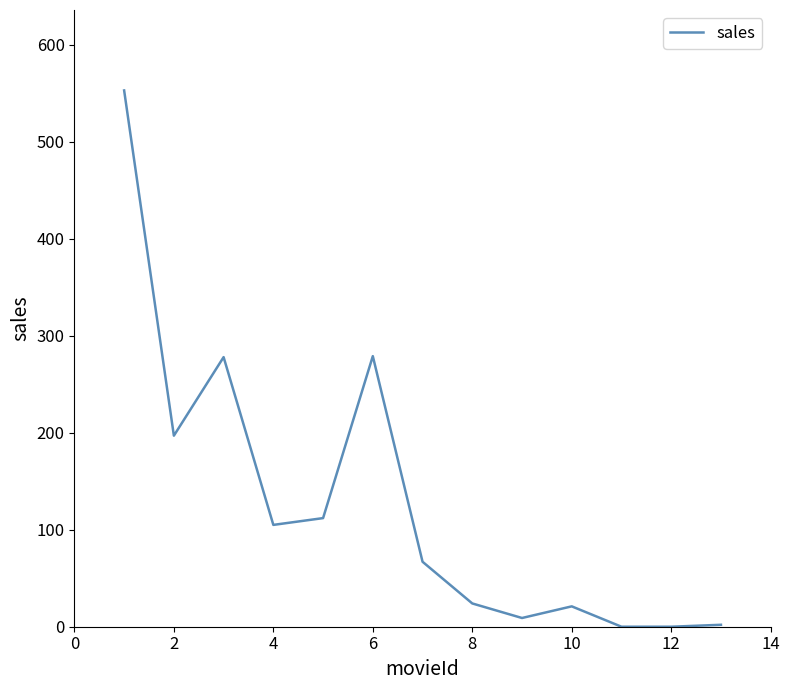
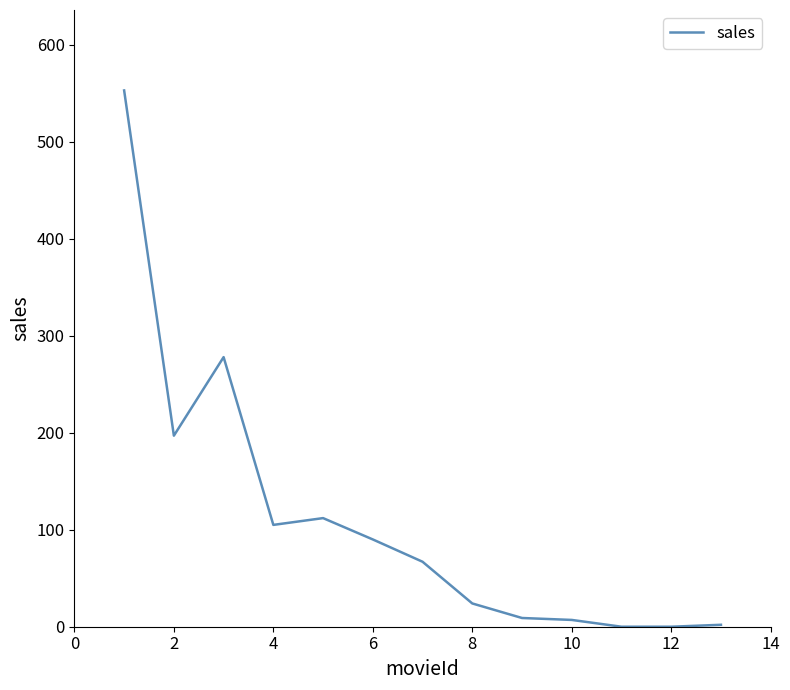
6: 280 -> 90
10: 20 -> 10
